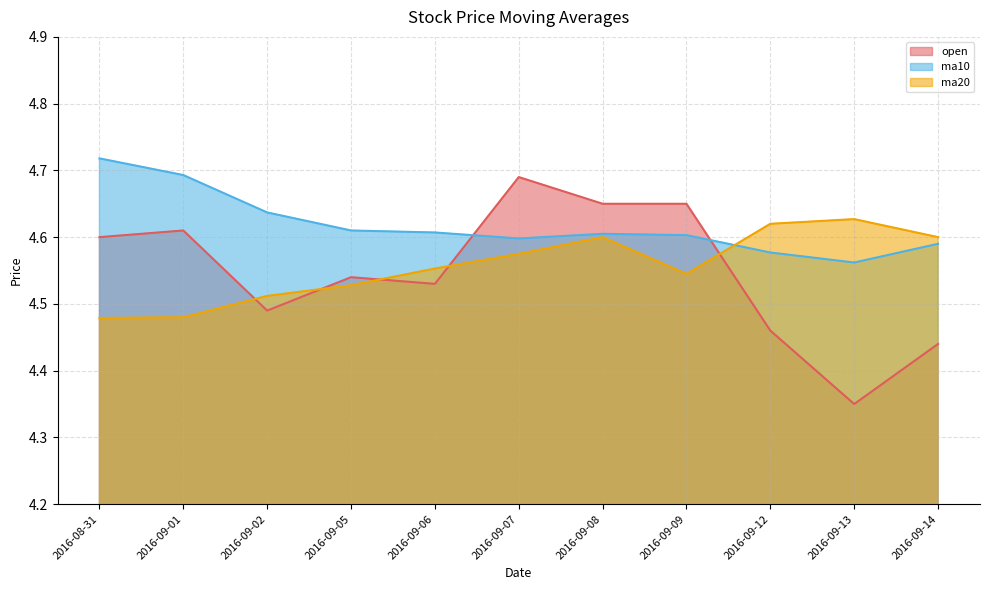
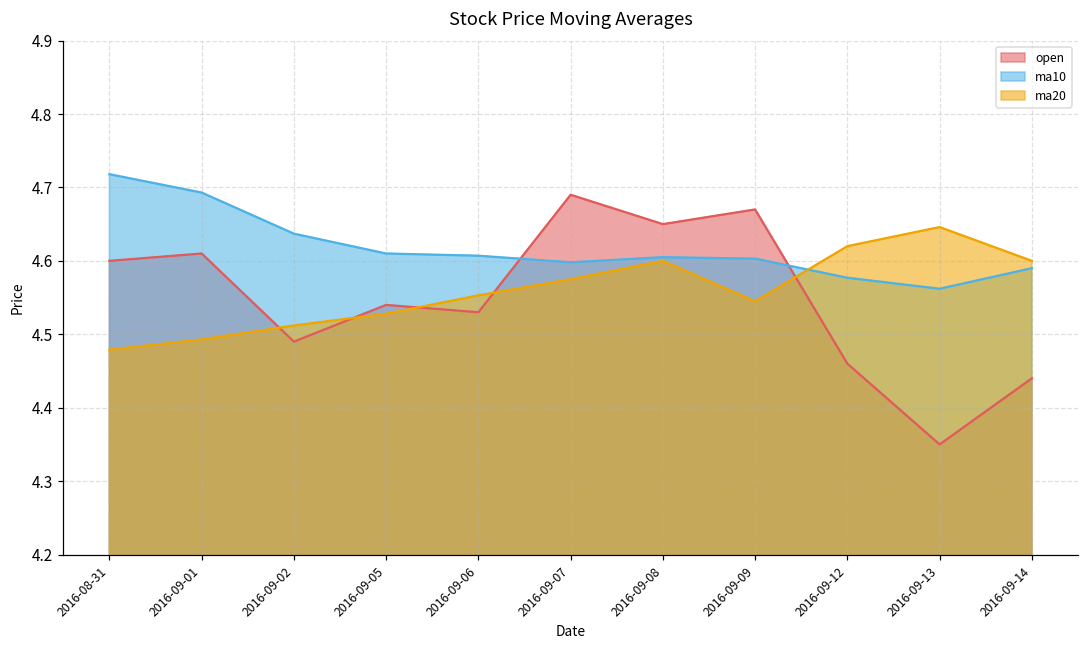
ma20, 2016-09-01: 4.48 -> 4.49
open, 2016-09-09: 4.65 -> 4.67
ma20, 2016-09-13: 4.63 -> 4.65
